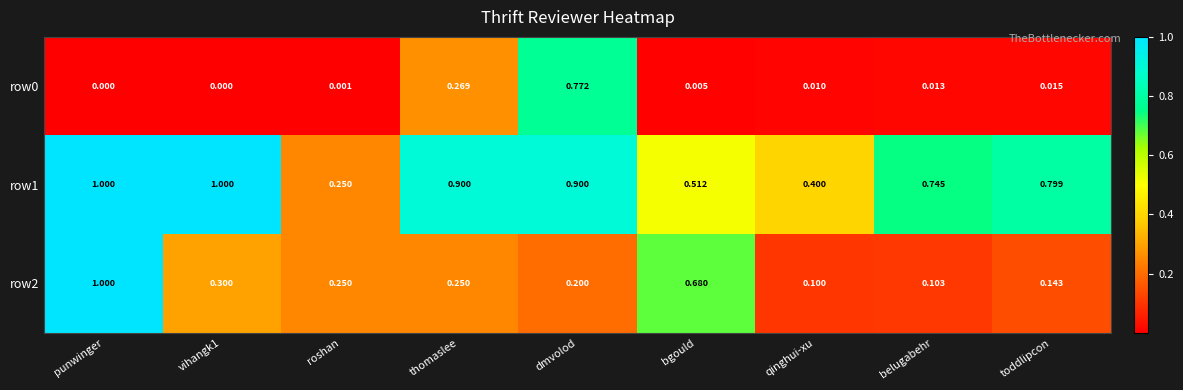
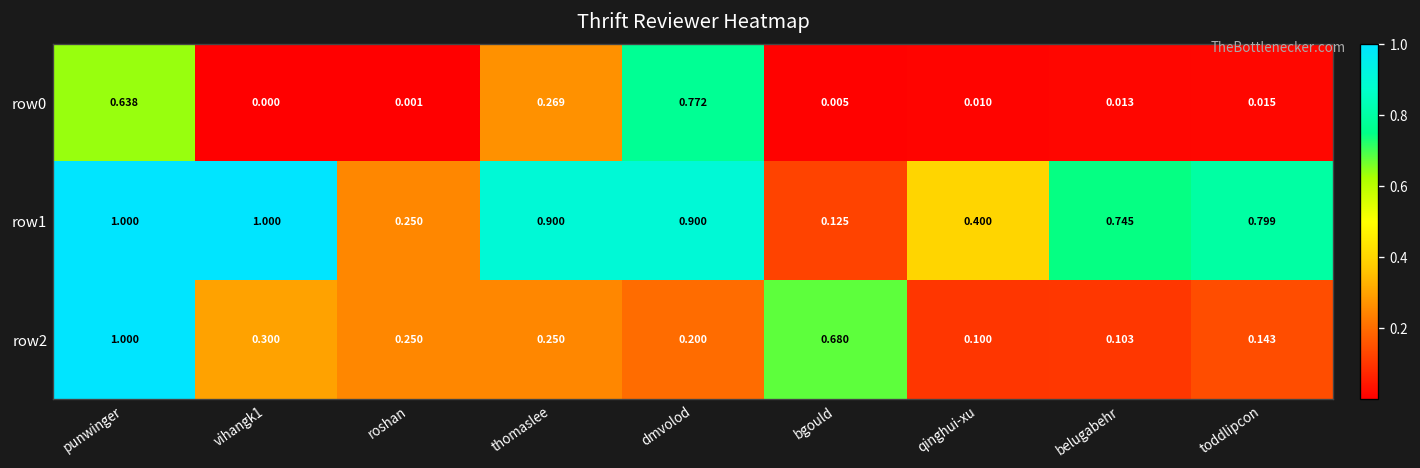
row0, punwinger: 0.000 -> 0.638
row1, bgould: 0.512 -> 0.125
